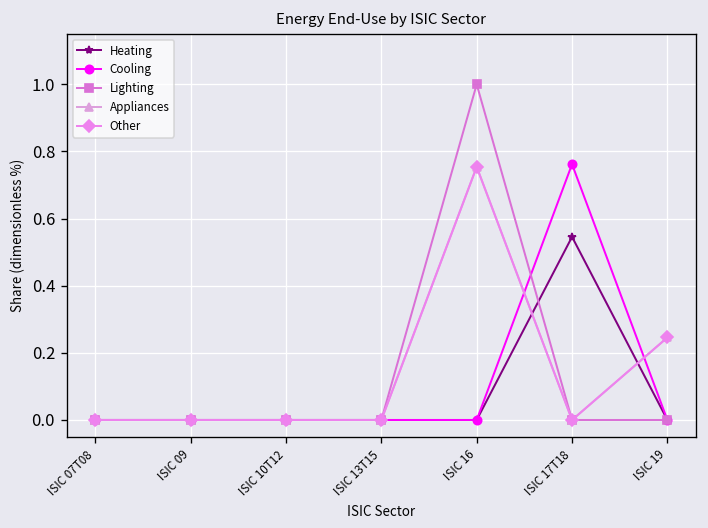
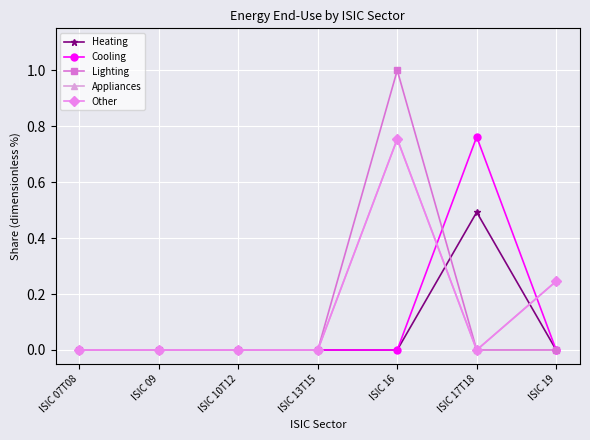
Heating, ISIC 17T18: 0.55 -> 0.49
